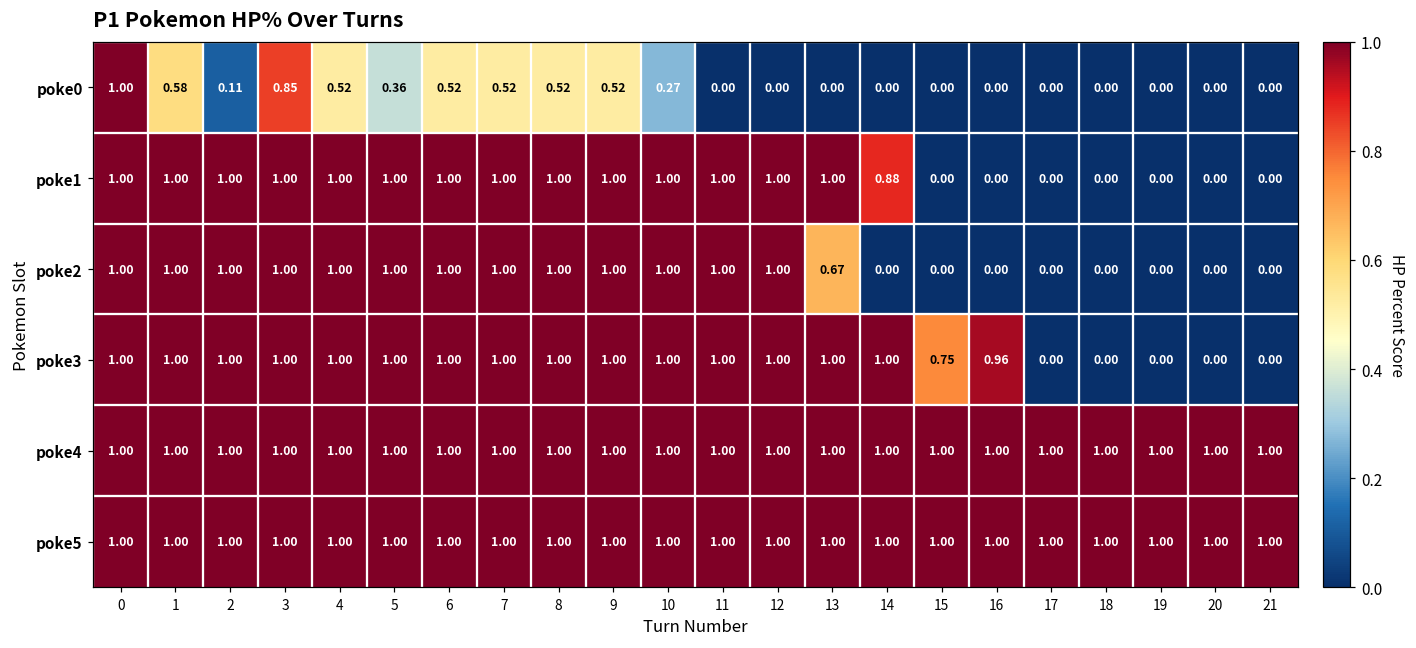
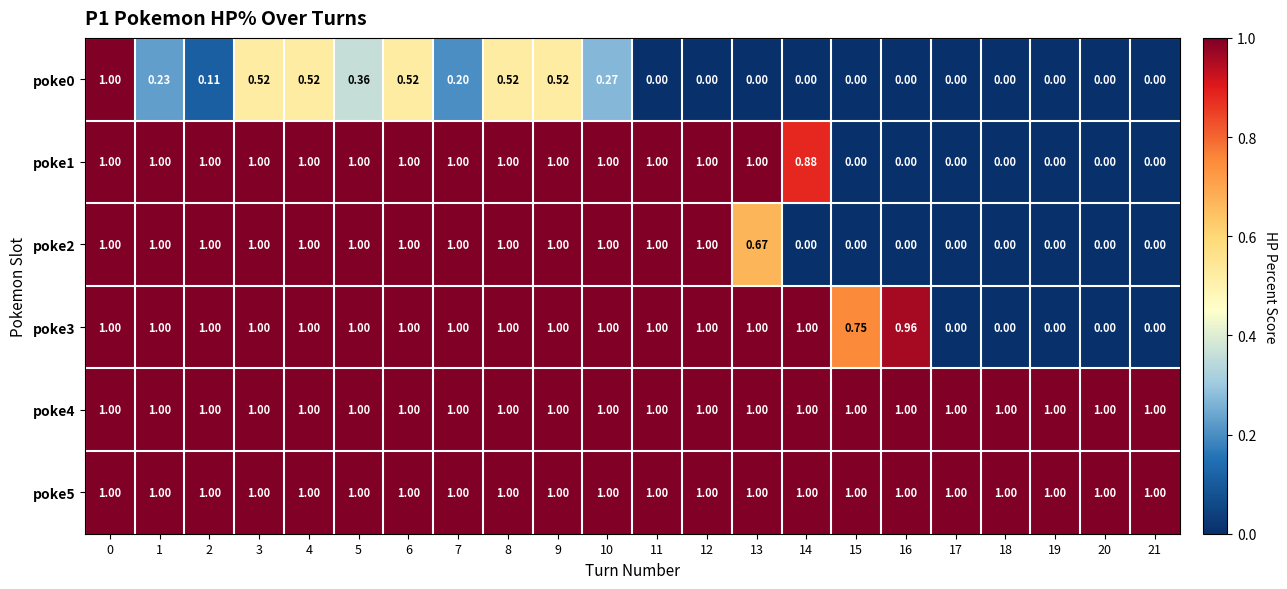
poke0, 1: 0.58 -> 0.23
poke0, 3: 0.85 -> 0.52
poke0, 7: 0.52 -> 0.20
